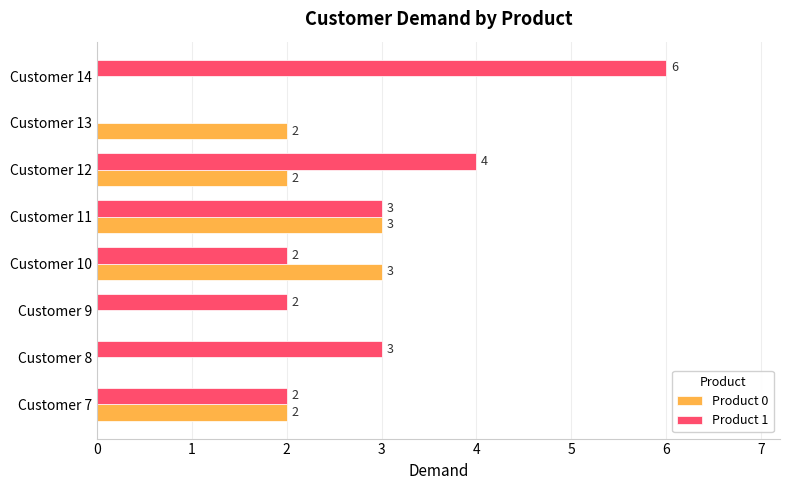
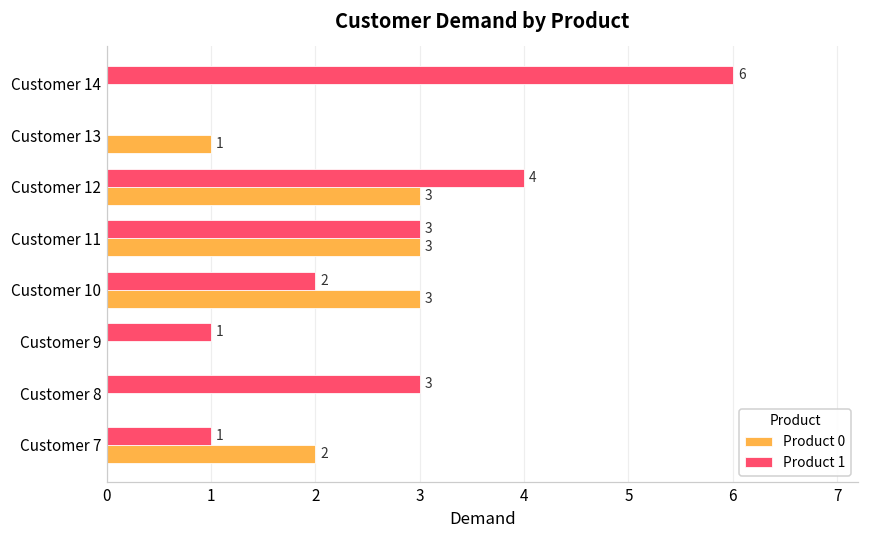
Product 0, Customer 13: 2 -> 1
Product 0, Customer 12: 2 -> 3
Product 1, Customer 9: 2 -> 1
Product 1, Customer 7: 2 -> 1
